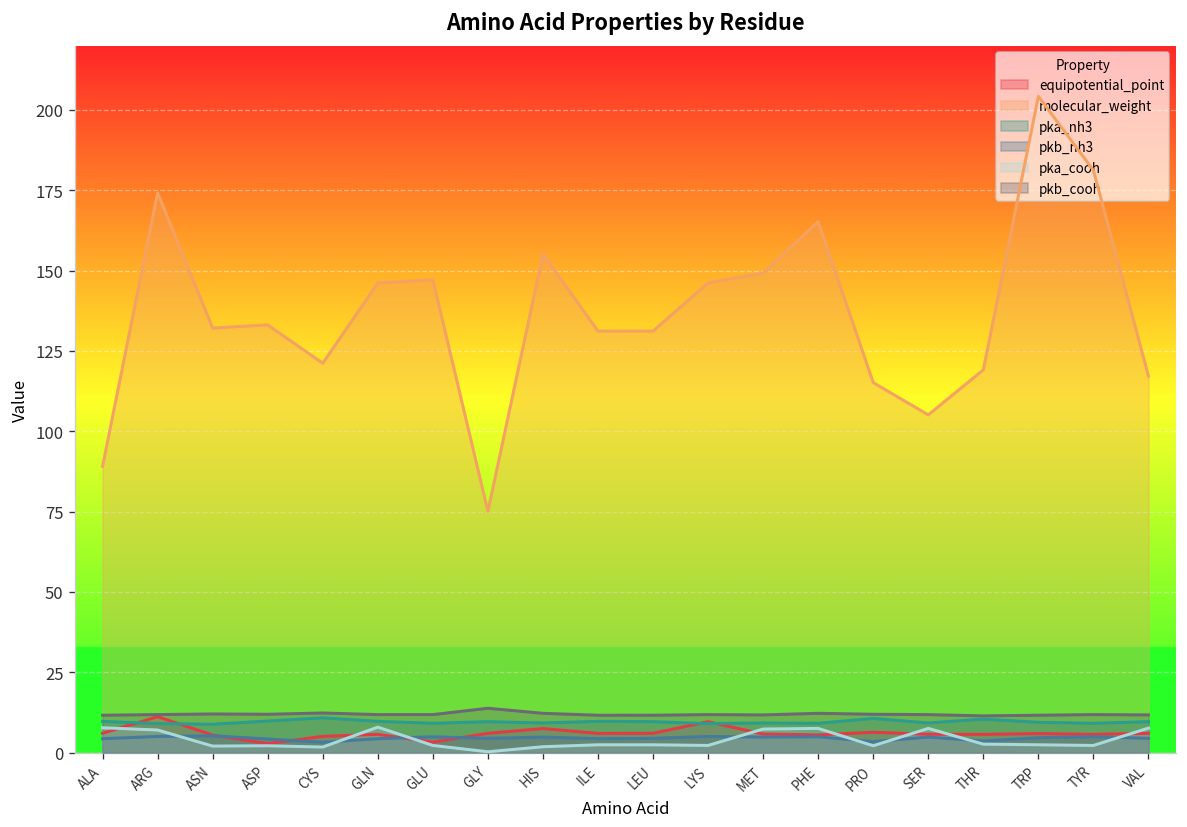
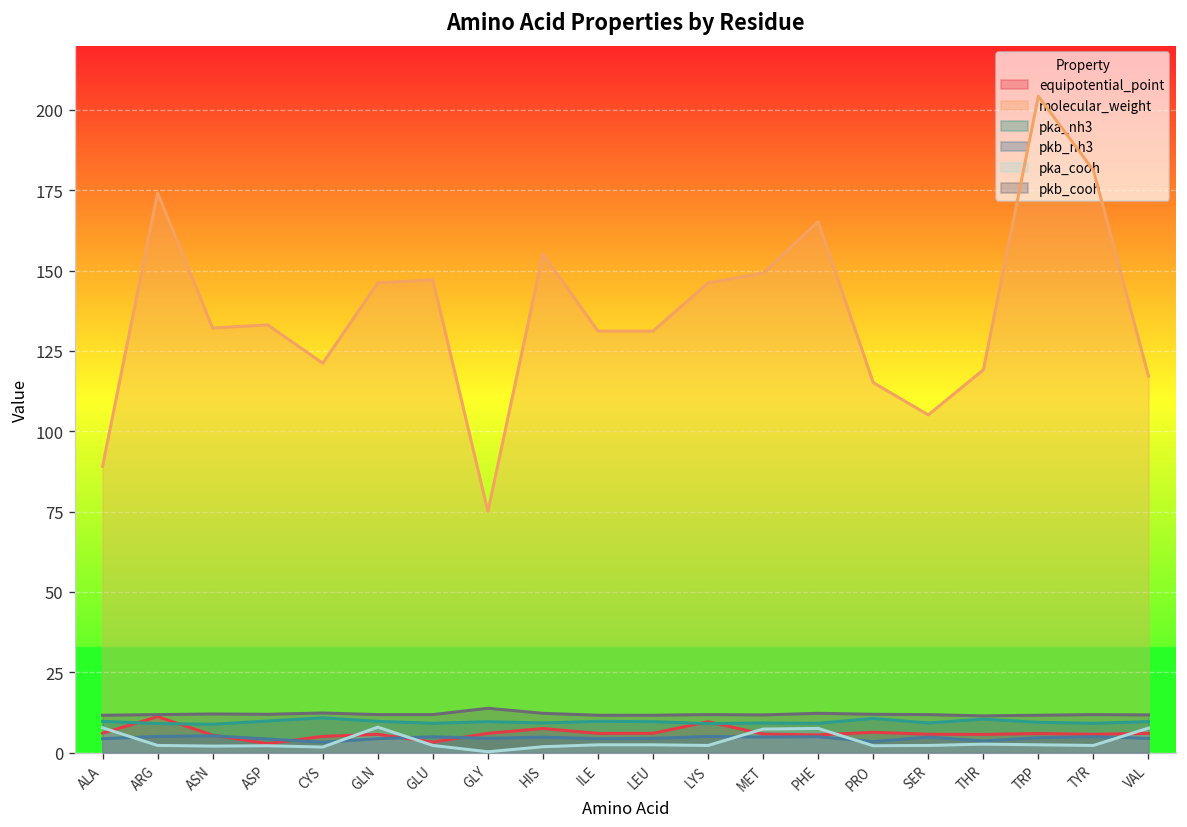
pka_cooh, ARG: 7 -> 2
pka_cooh, SER: 8 -> 2
